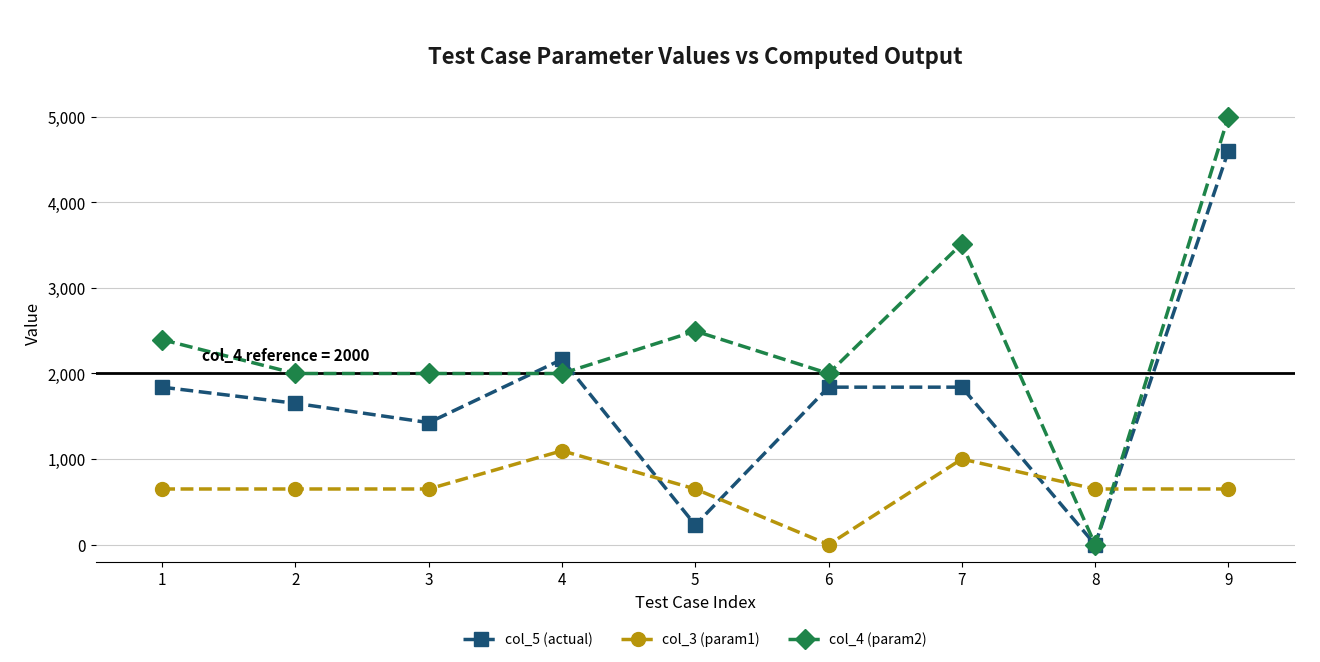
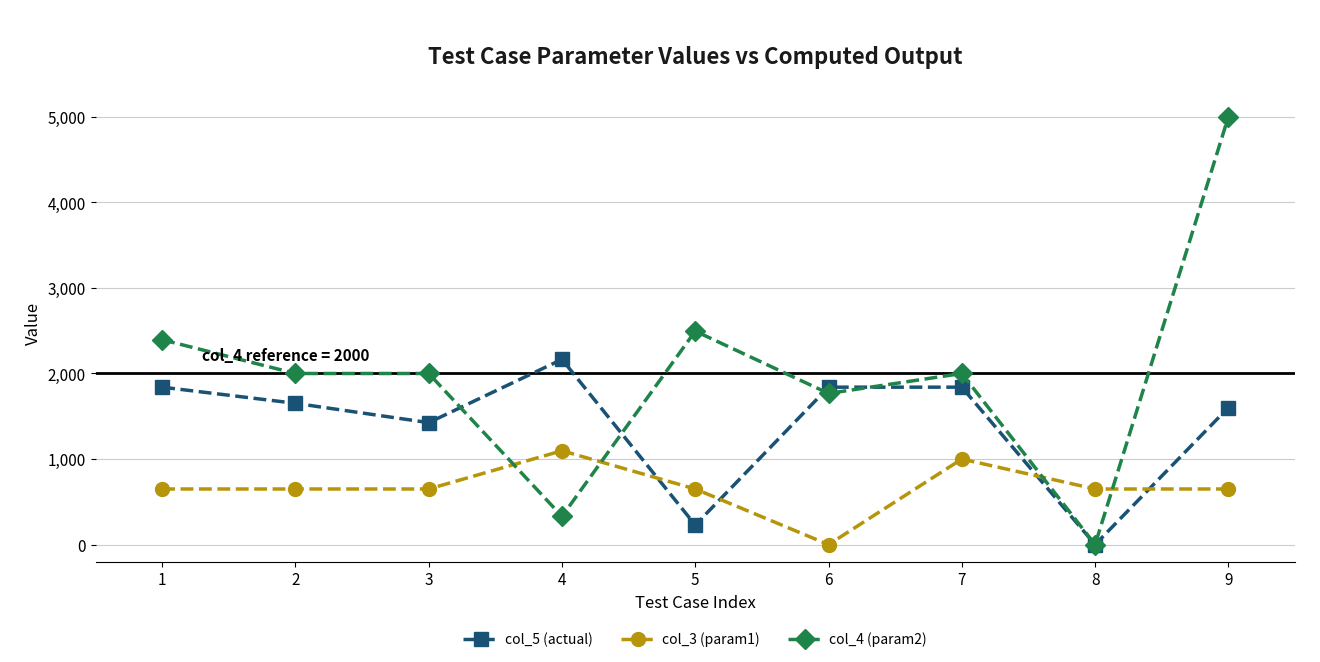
col_4 (param2), 4: 2,000 -> 300
col_4 (param2), 6: 2,000 -> 1,800
col_4 (param2), 7: 3,500 -> 2,000
col_5 (actual), 9: 4,600 -> 1,600
